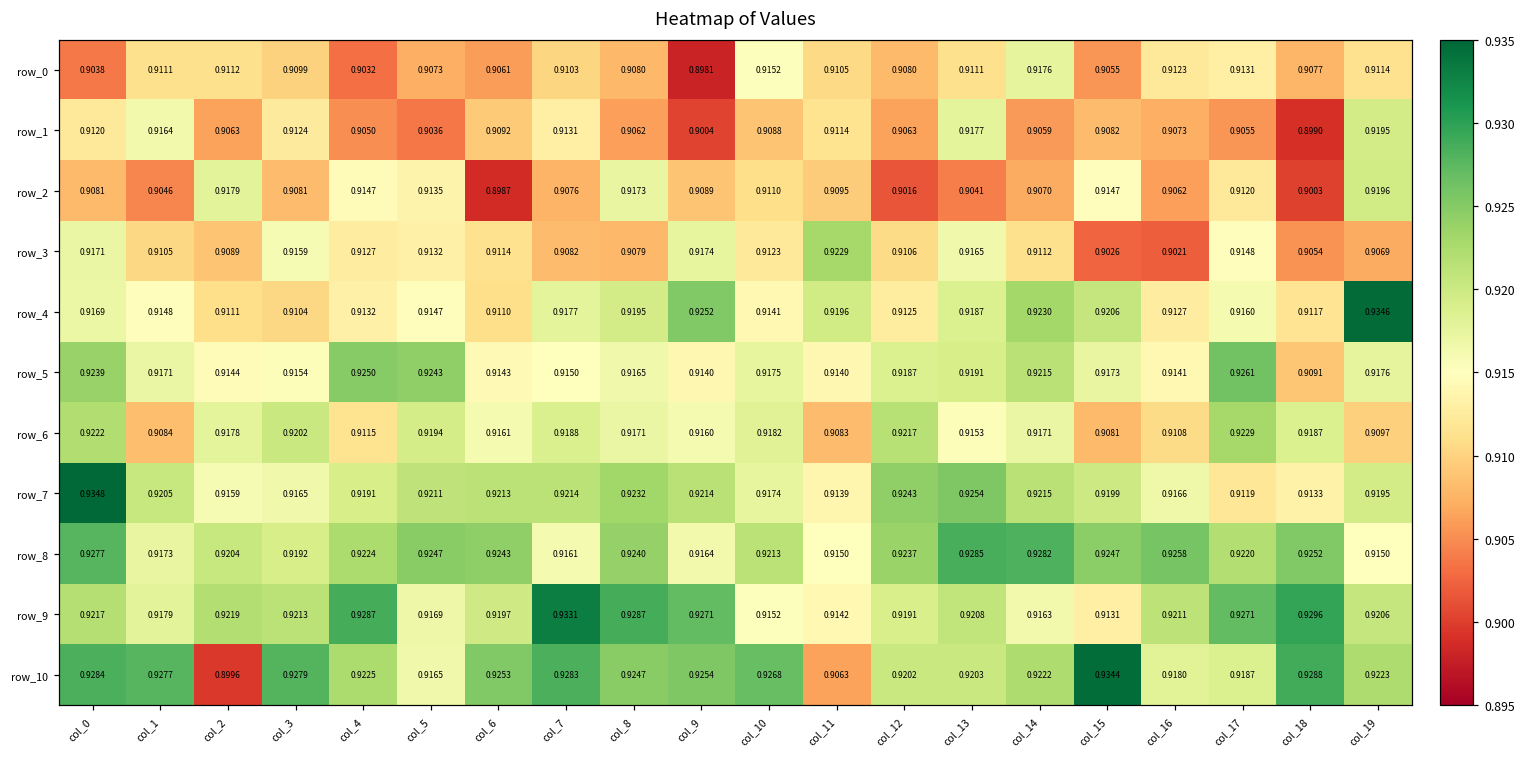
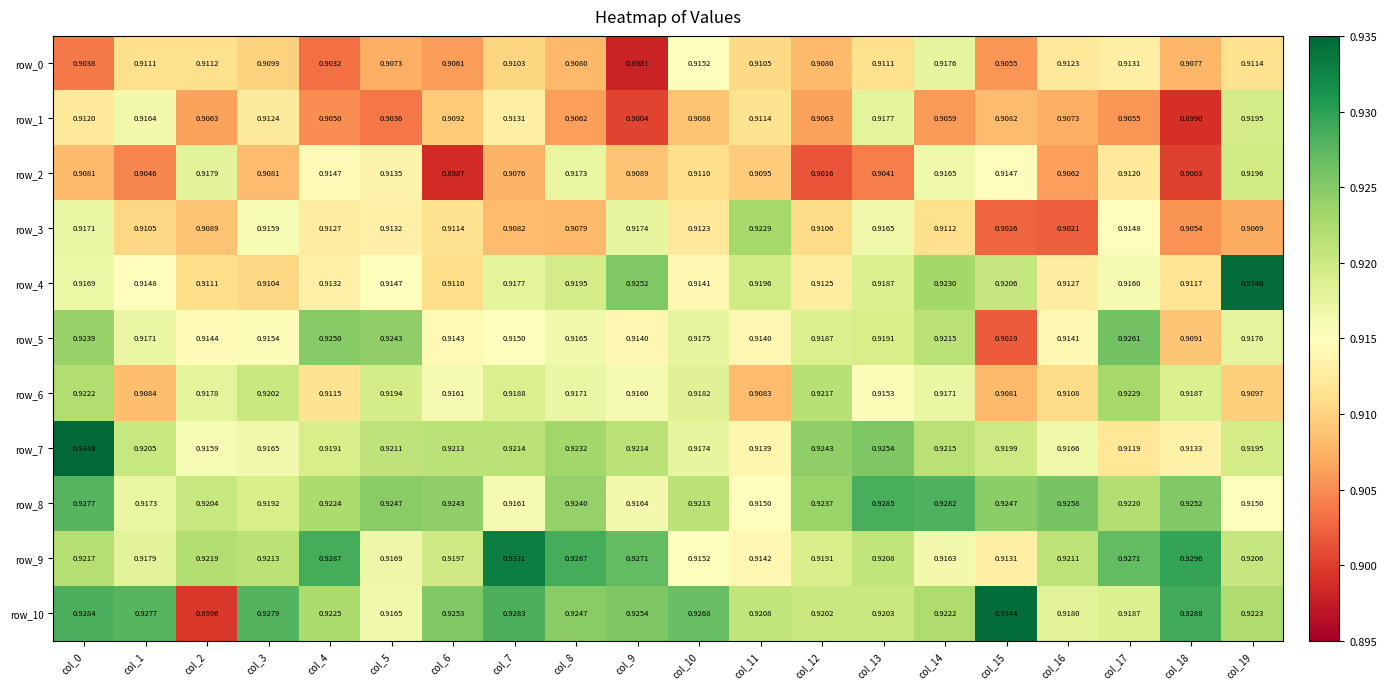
row_2, col_14: 0.9070 -> 0.9165
row_5, col_15: 0.9173 -> 0.9019
row_10, col_11: 0.9063 -> 0.9208
